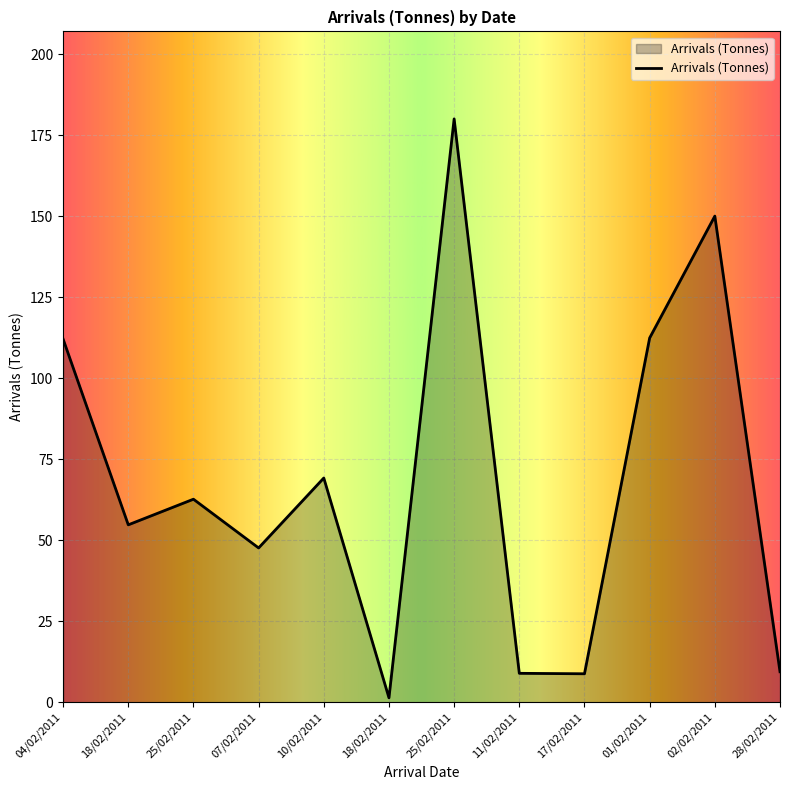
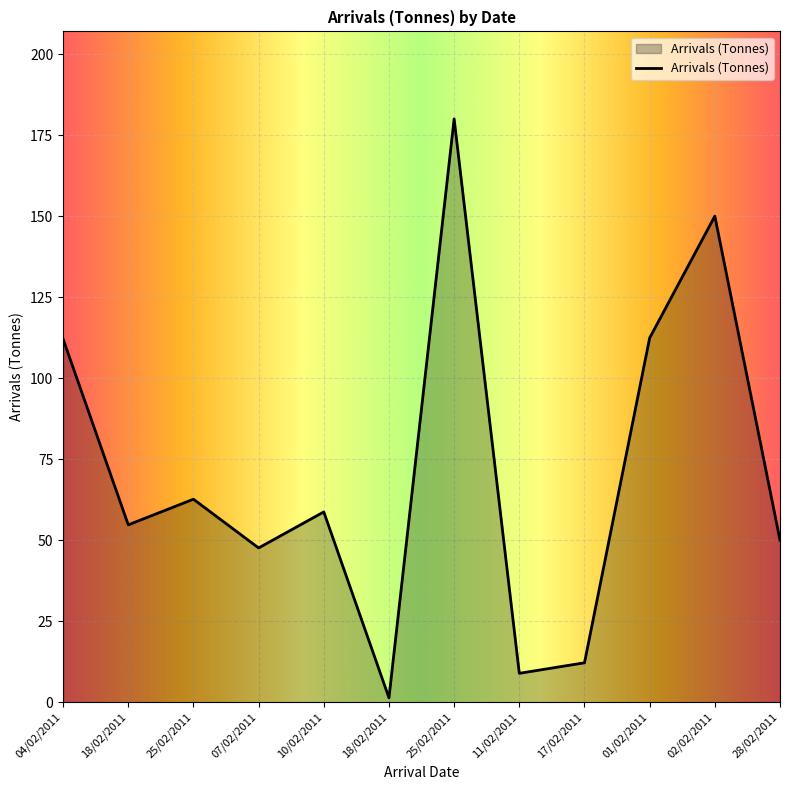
10/02/2011: 69 -> 59
17/02/2011: 9 -> 12
28/02/2011: 9 -> 50
